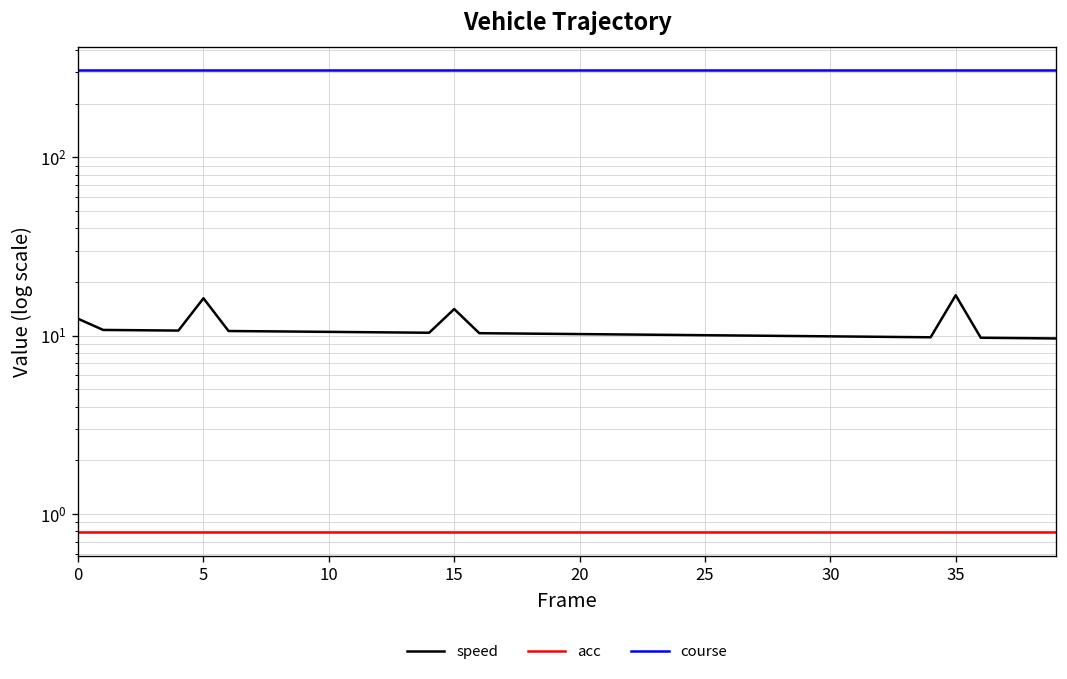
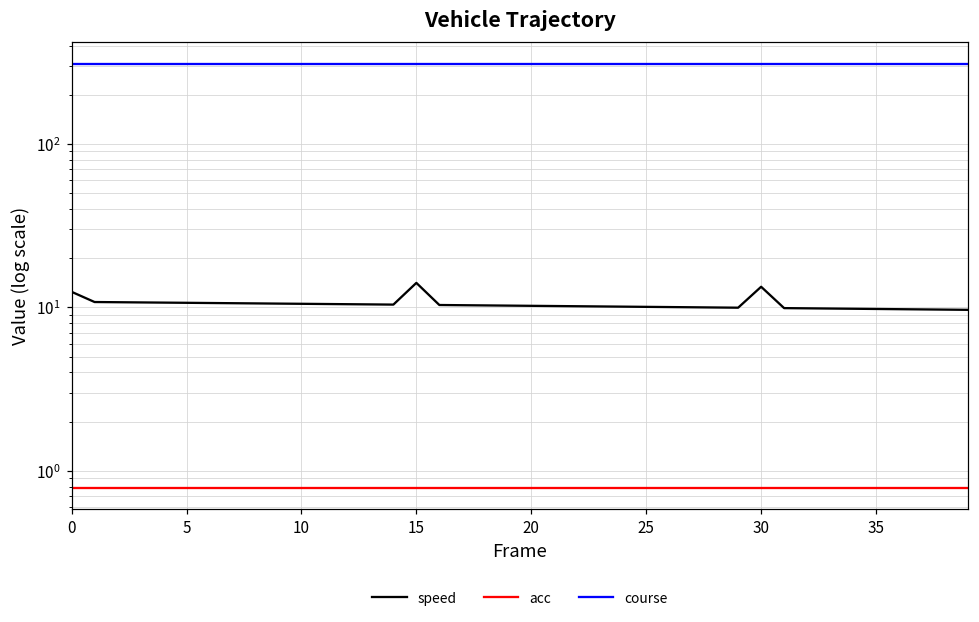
speed, 5: 16 -> 11
speed, 30: 10 -> 13
speed, 35: 17 -> 10
